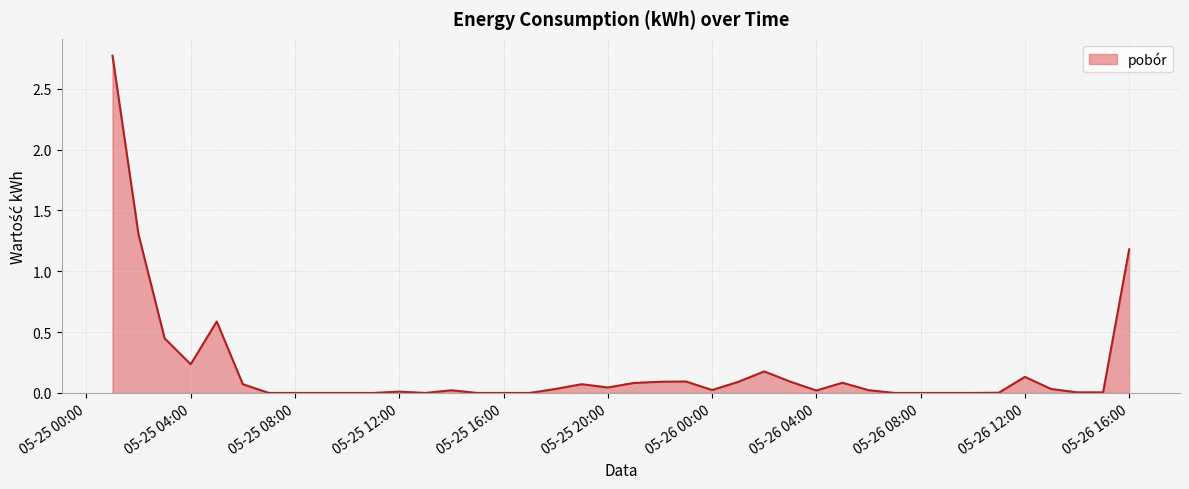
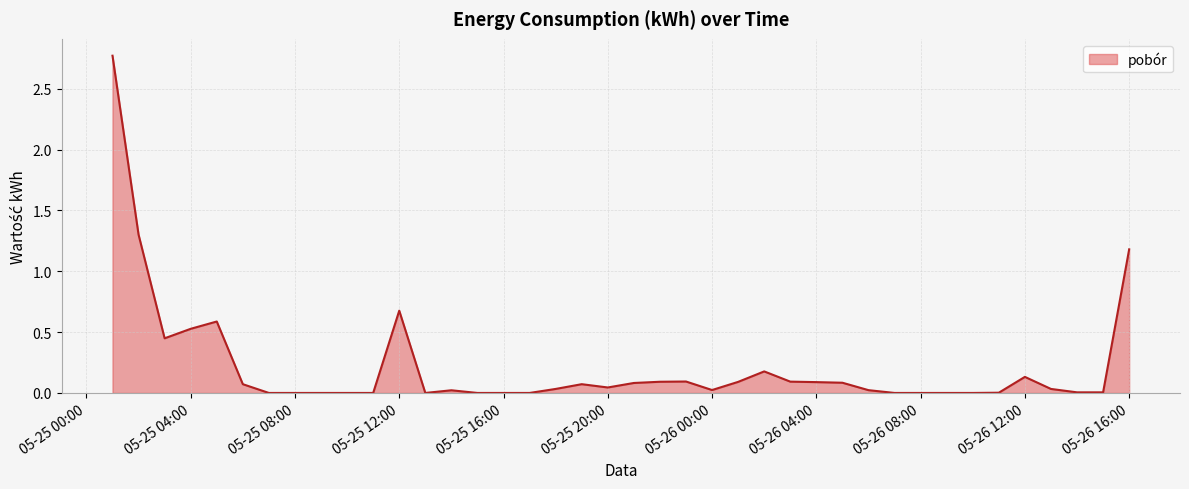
05-25 04:00: 0.24 -> 0.53
05-25 12:00: 0.01 -> 0.68
05-26 04:00: 0.02 -> 0.09
